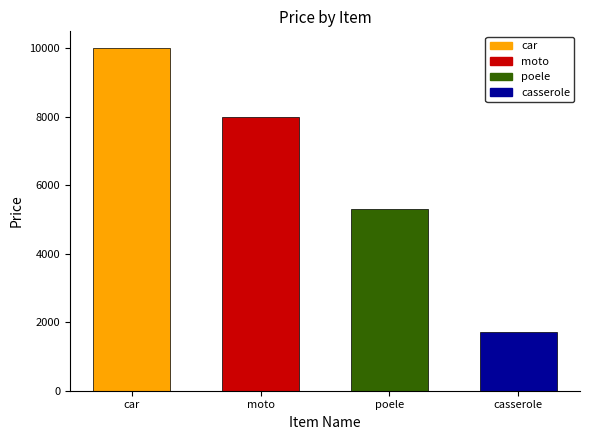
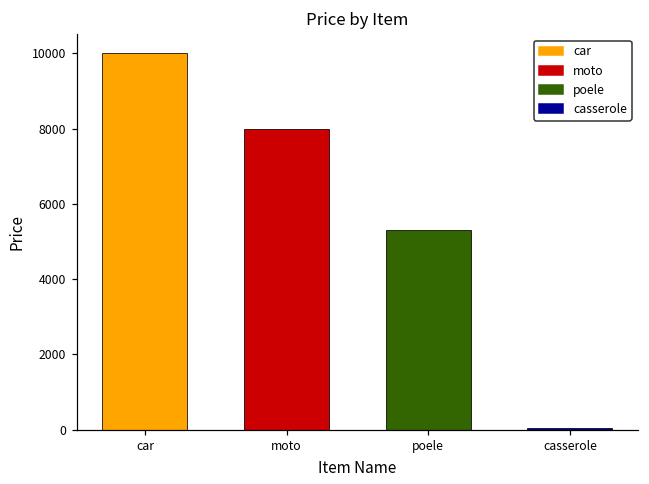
casserole: 1700 -> 0
